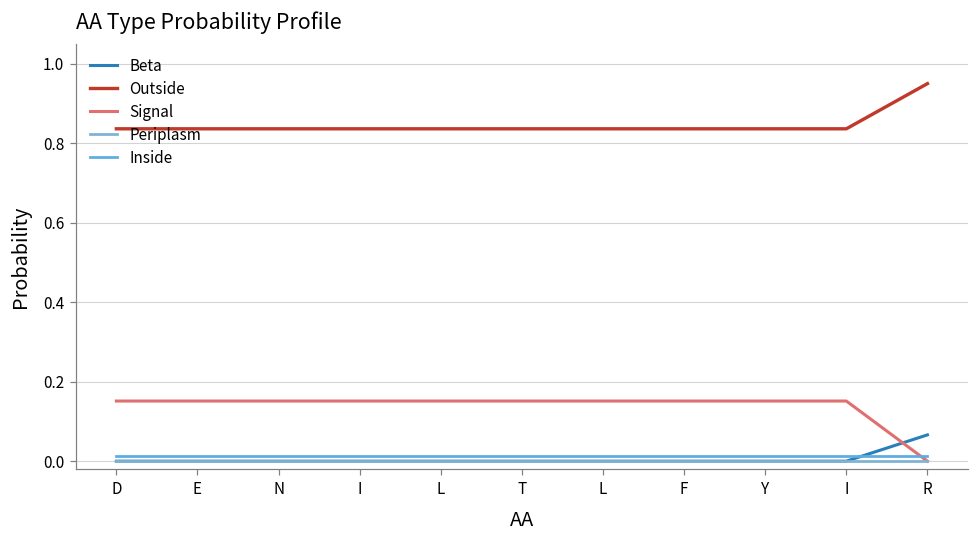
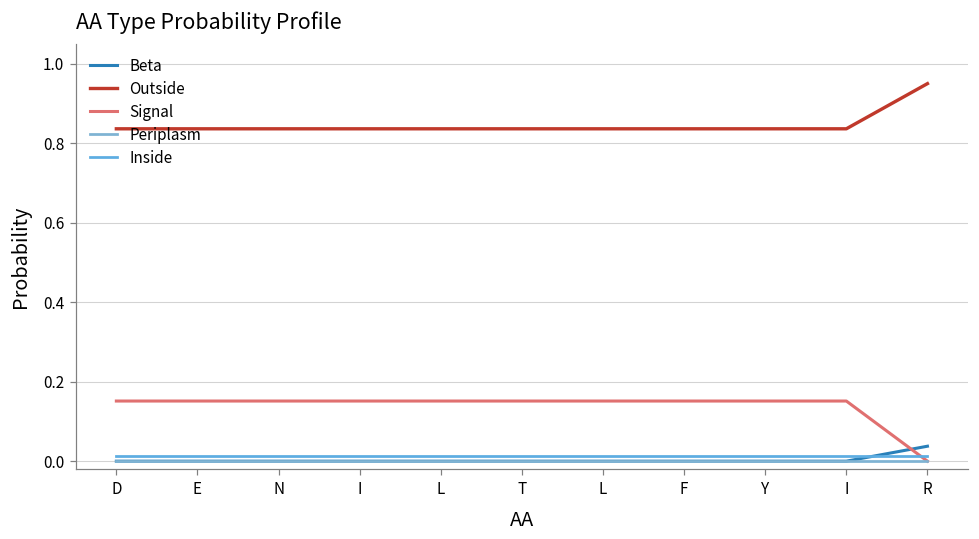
Beta, R: 0.07 -> 0.04
